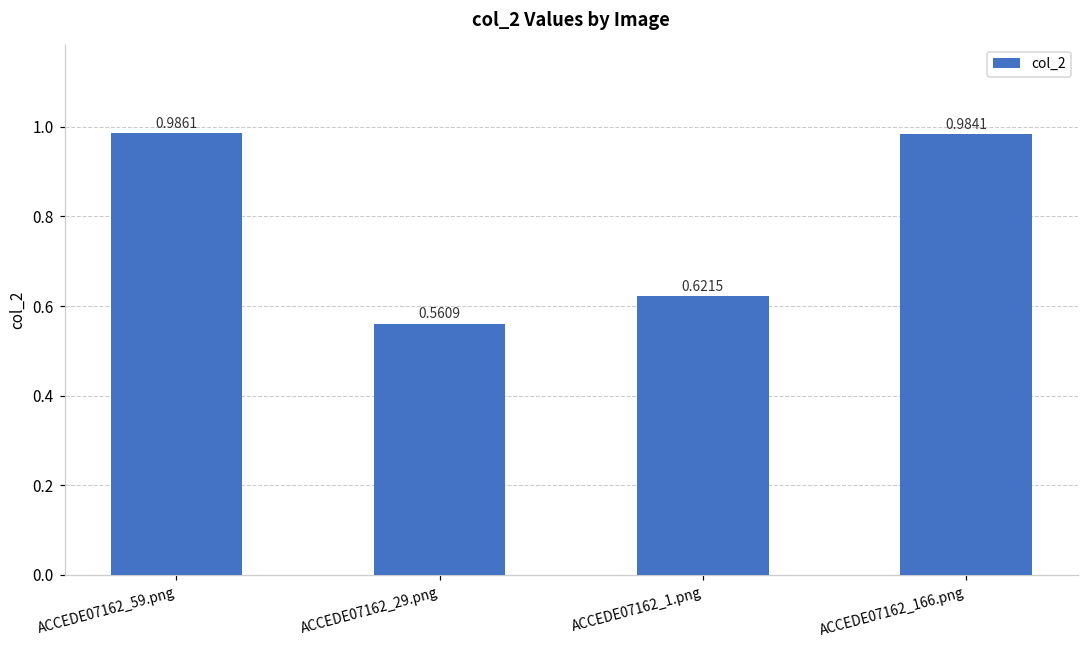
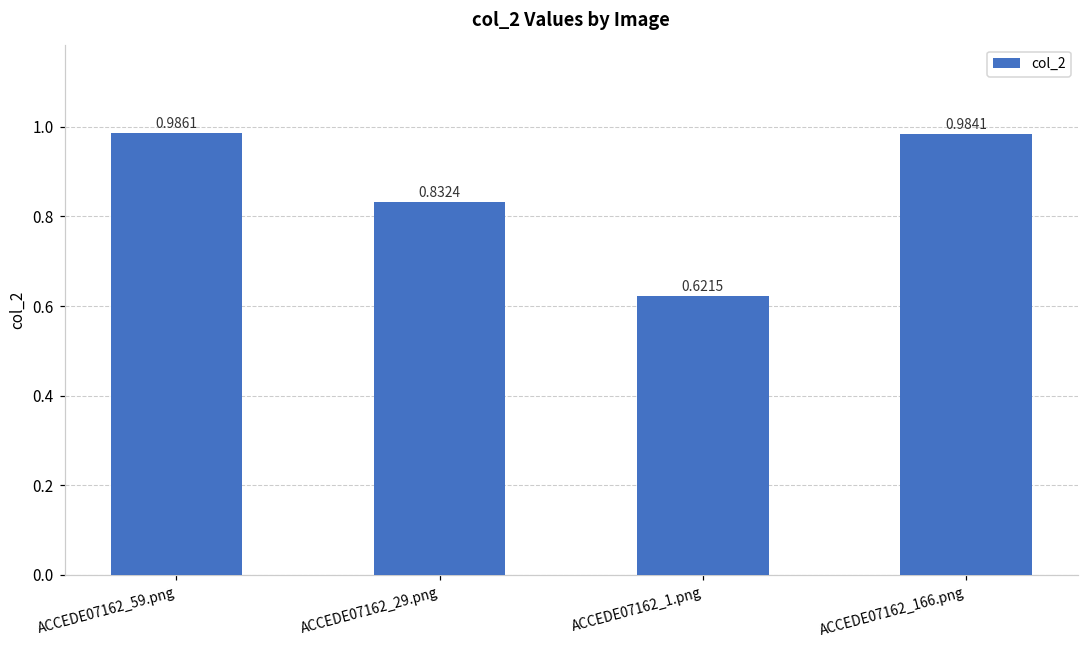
ACCEDE07162_29.png: 0.5609 -> 0.8324
